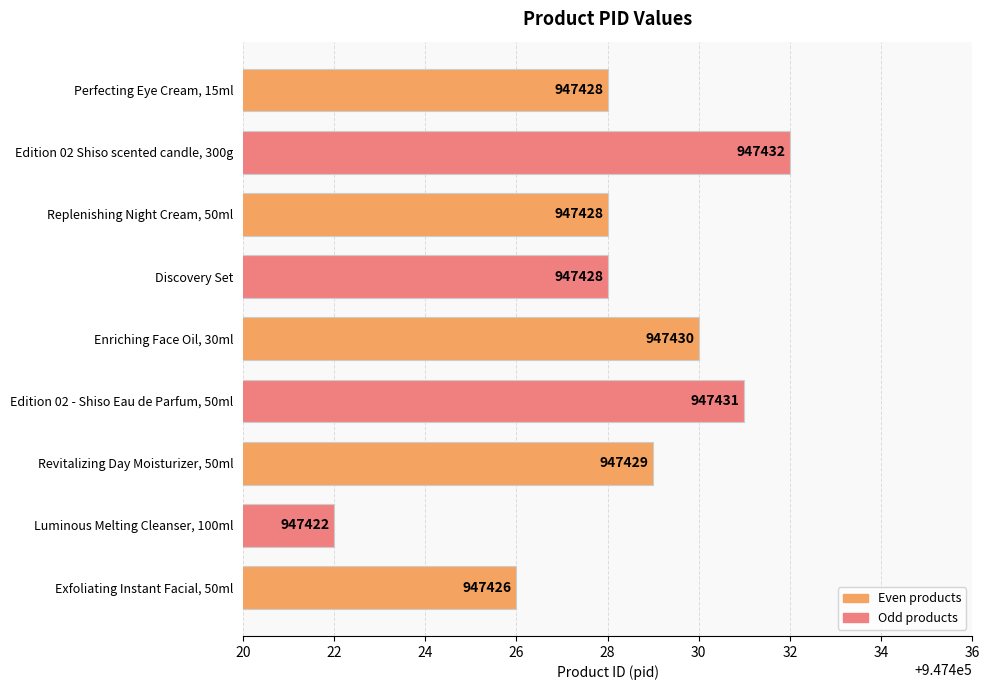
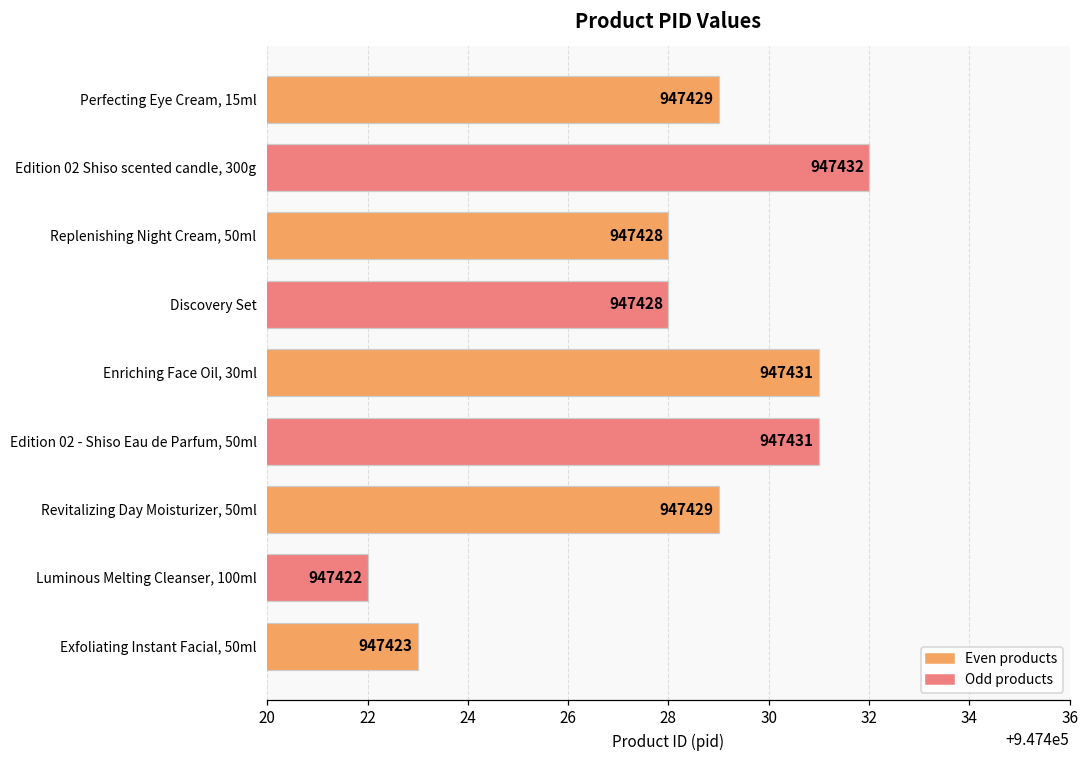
Perfecting Eye Cream, 15ml: 947428 -> 947429
Enriching Face Oil, 30ml: 947430 -> 947431
Exfoliating Instant Facial, 50ml: 947426 -> 947423
